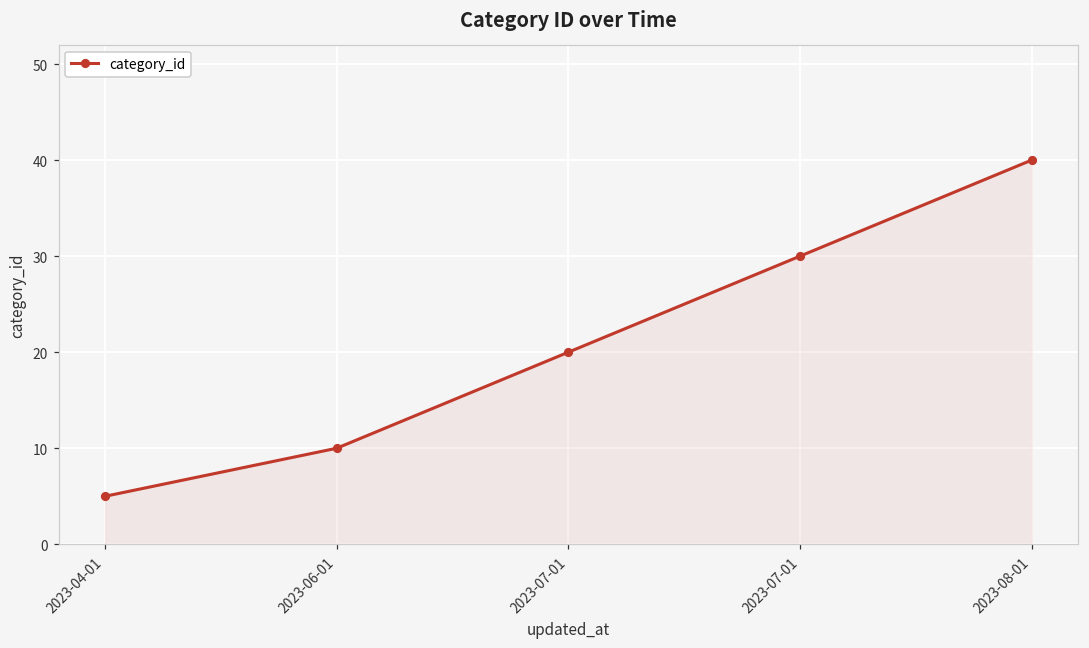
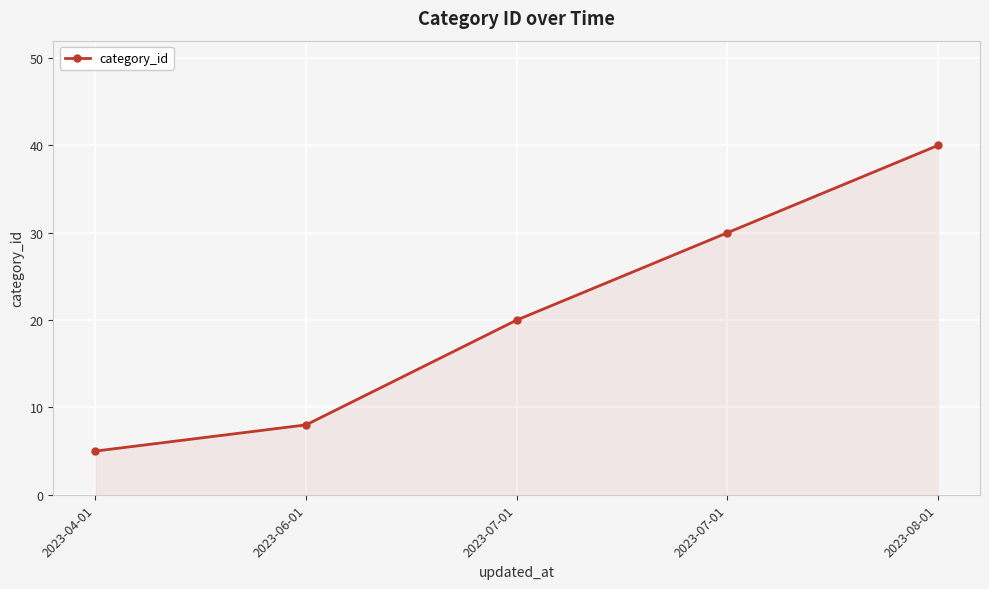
2023-06-01: 10 -> 8
